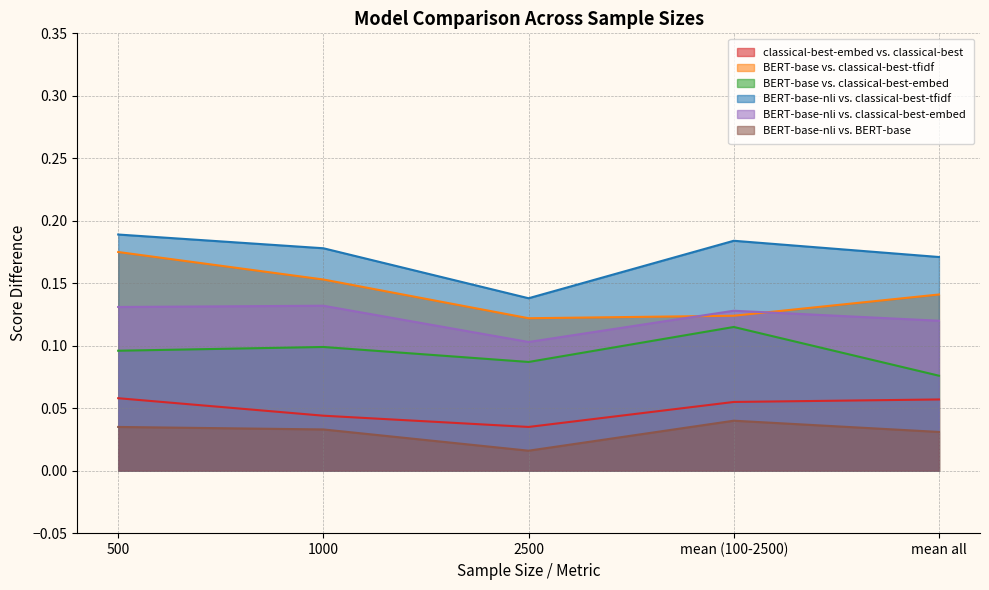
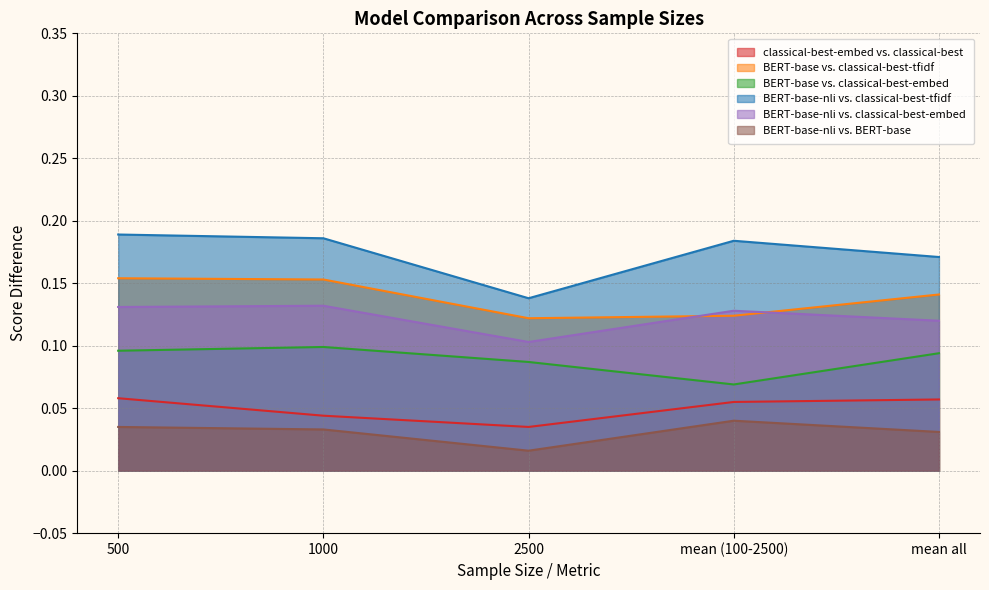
BERT-base vs. classical-best-tfidf, 500: 0.175 -> 0.154
BERT-base-nli vs. classical-best-tfidf, 1000: 0.178 -> 0.186
BERT-base vs. classical-best-embed, mean (100-2500): 0.115 -> 0.069
BERT-base vs. classical-best-embed, mean all: 0.076 -> 0.094
